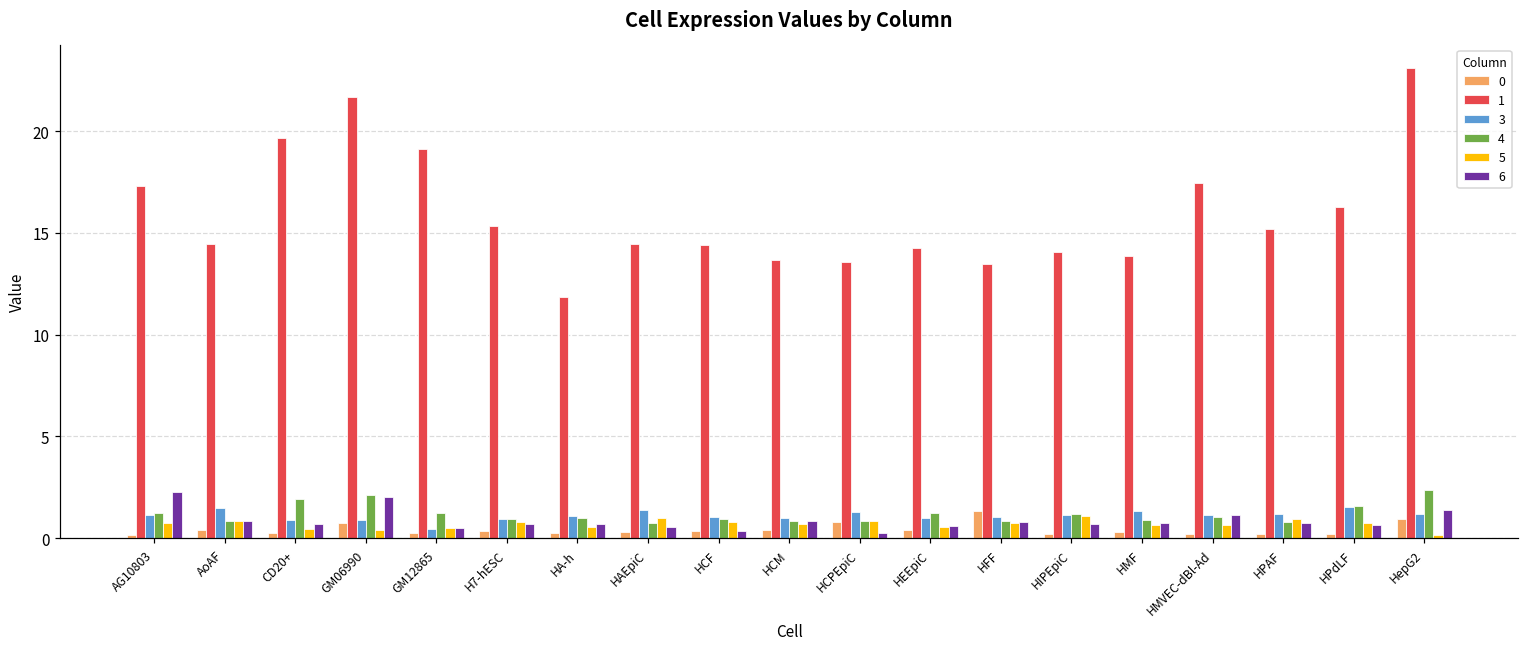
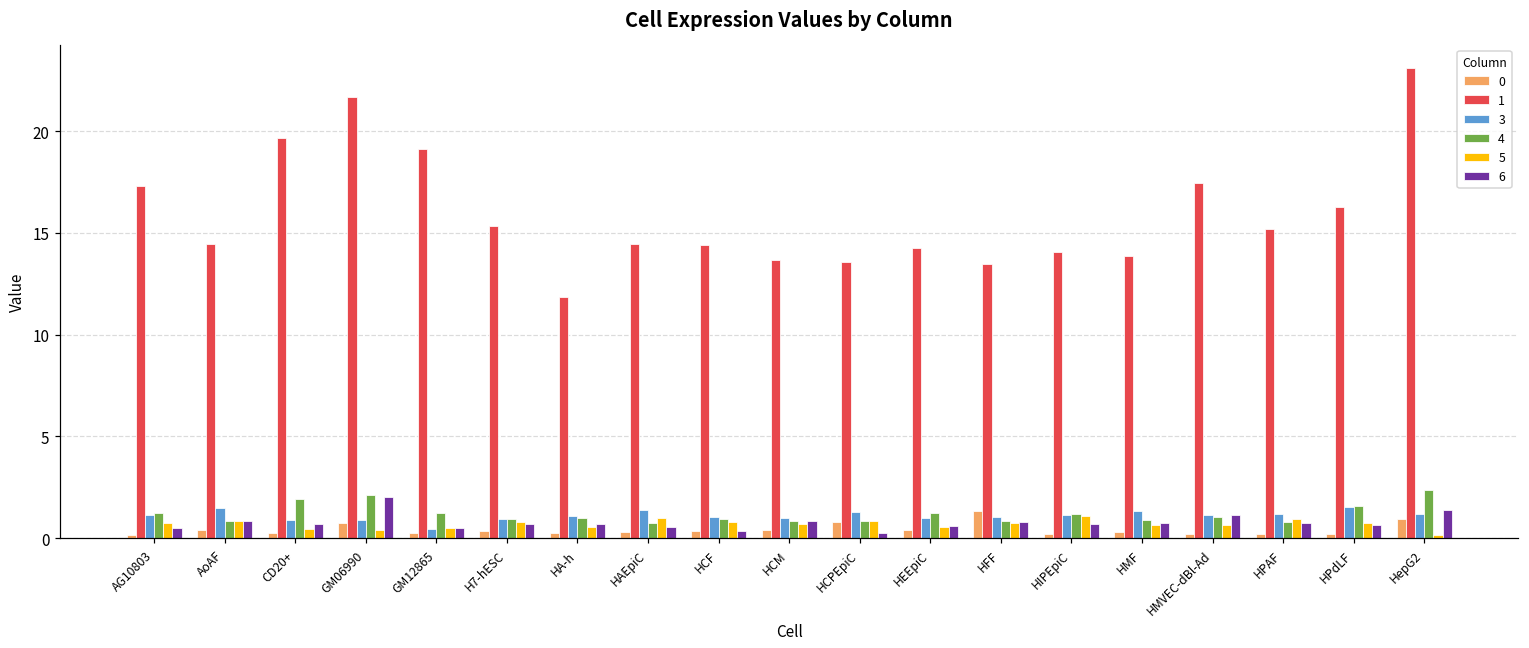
6, AG10803: 2.2 -> 0.5
